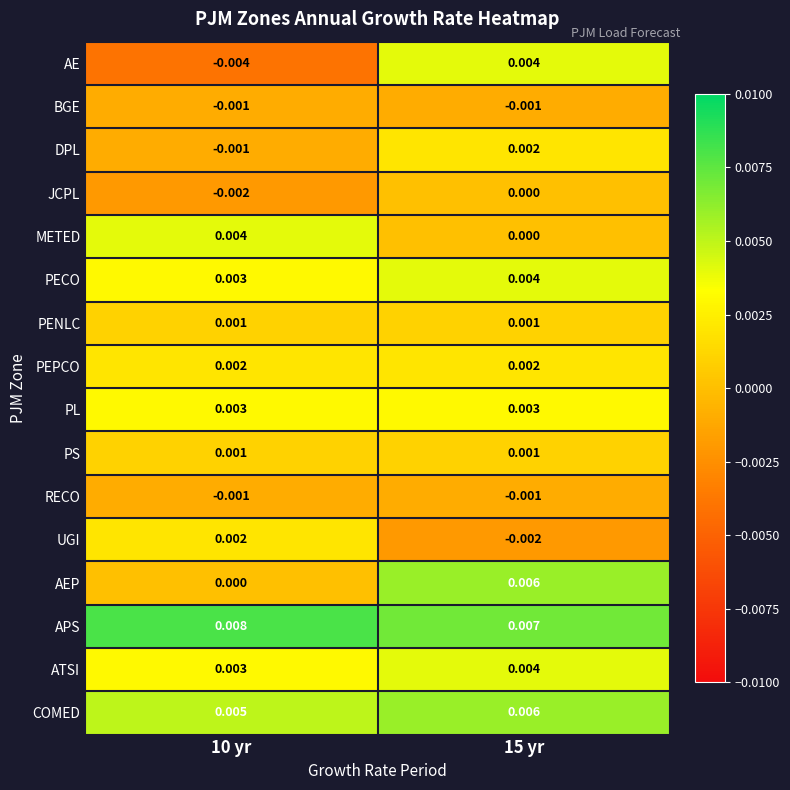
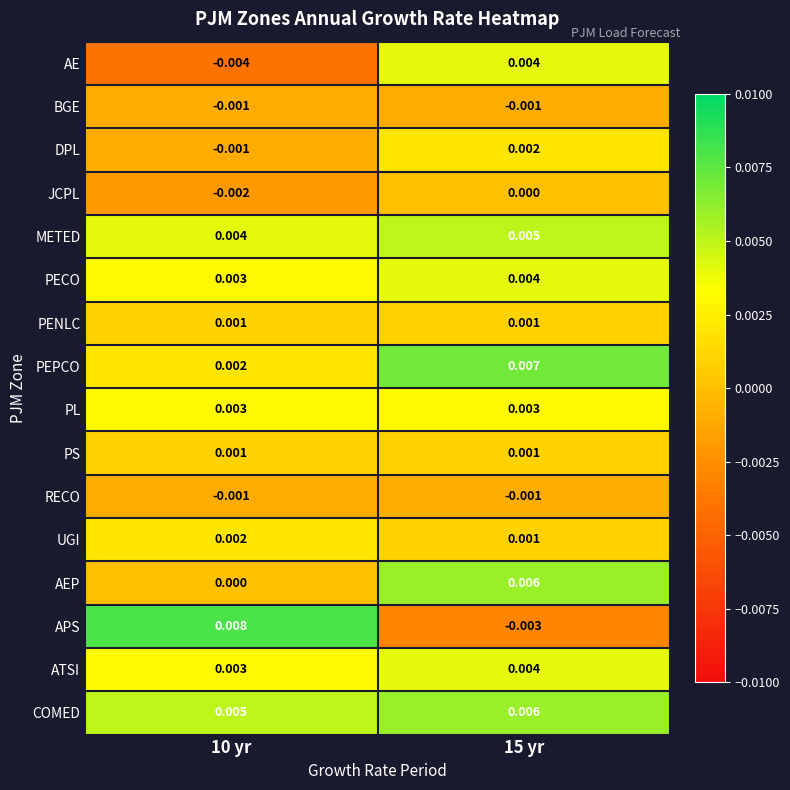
METED, 15 yr: 0.000 -> 0.005
PEPCO, 15 yr: 0.002 -> 0.007
UGI, 15 yr: -0.002 -> 0.001
APS, 15 yr: 0.007 -> -0.003
